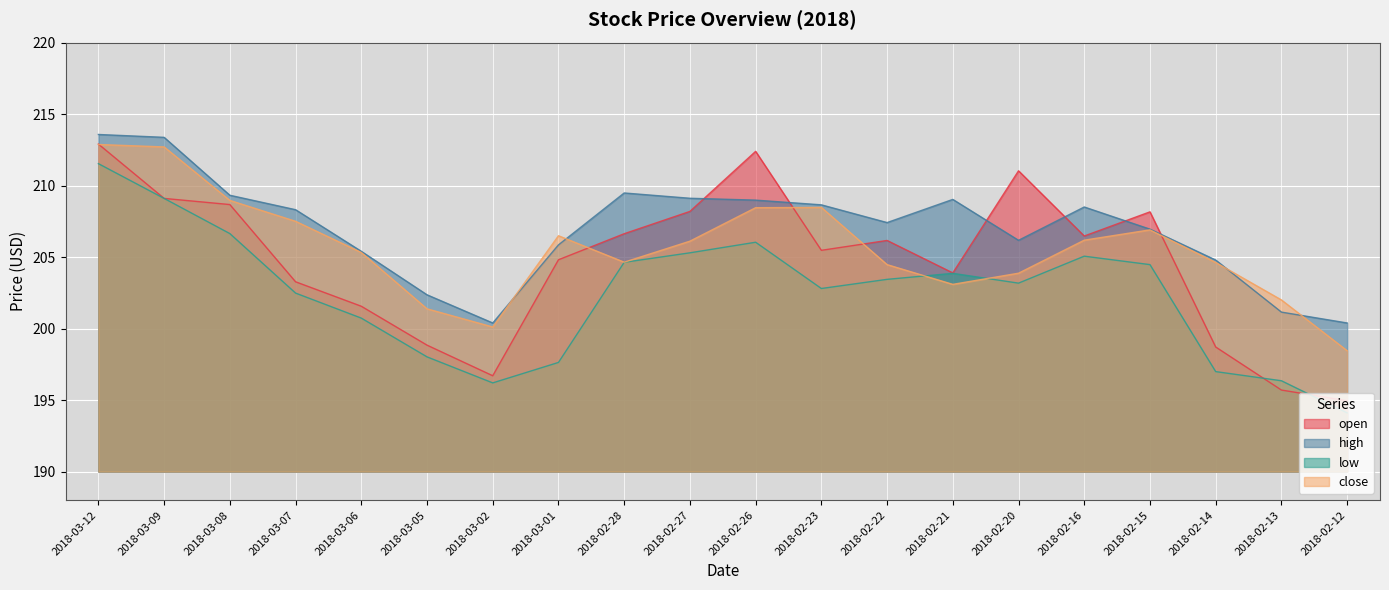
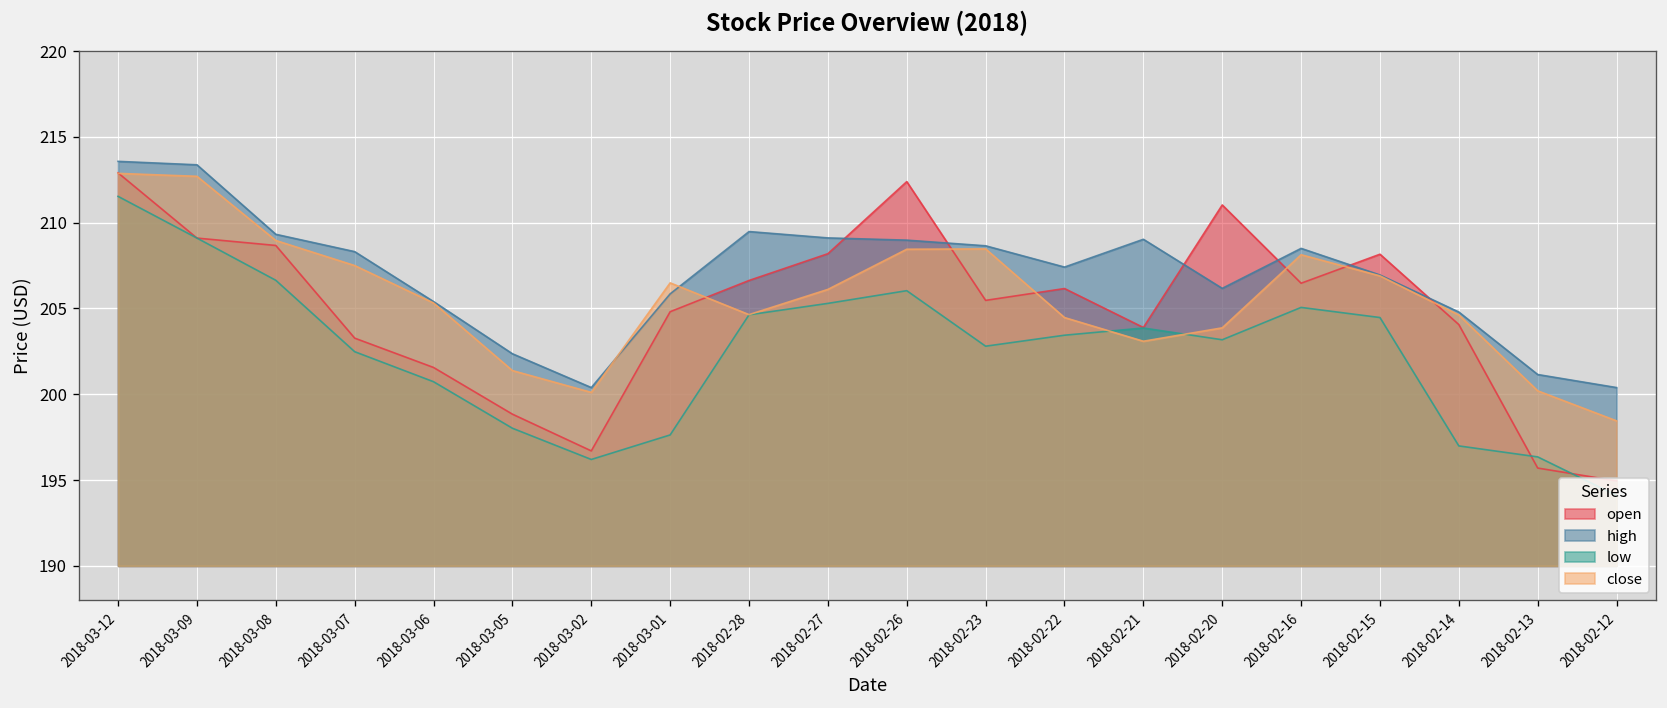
close, 2018-02-16: 206.2 -> 208.1
open, 2018-02-14: 198.7 -> 204.1
close, 2018-02-13: 202.0 -> 200.2
